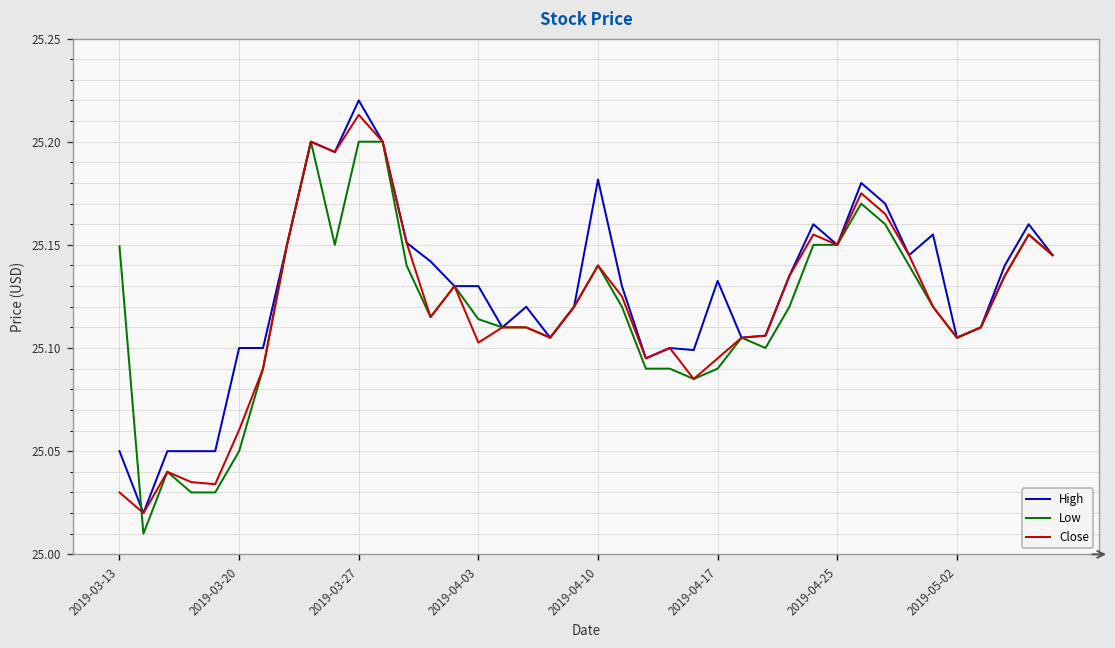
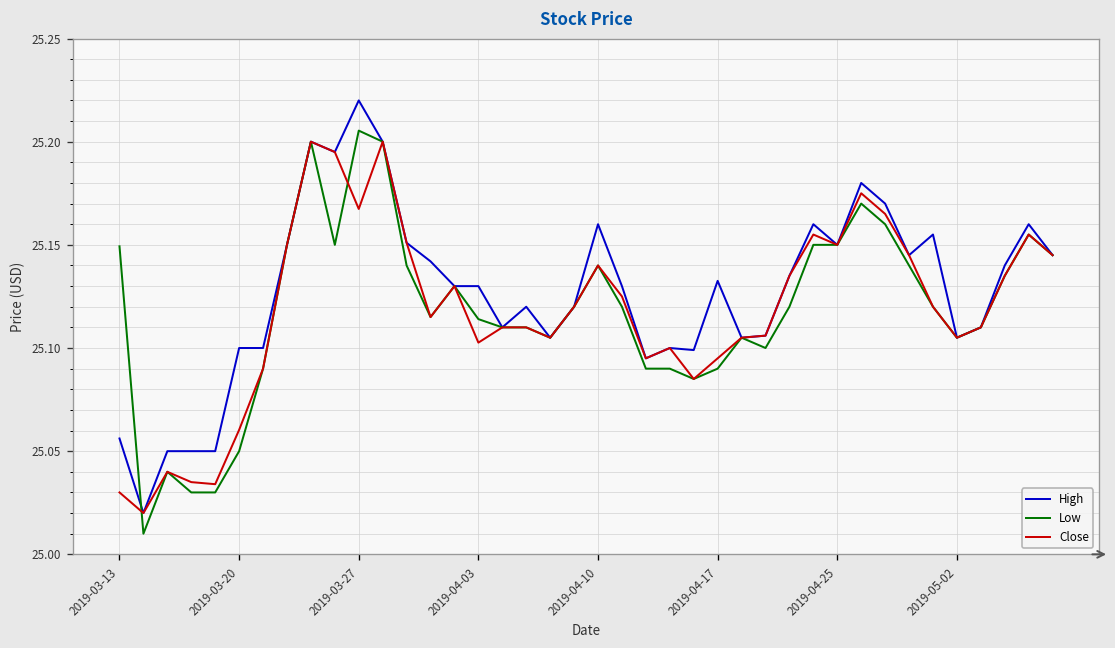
High, 2019-03-13: 25.050 -> 25.056
Low, 2019-03-27: 25.200 -> 25.205
Close, 2019-03-27: 25.213 -> 25.167
High, 2019-04-10: 25.182 -> 25.160
